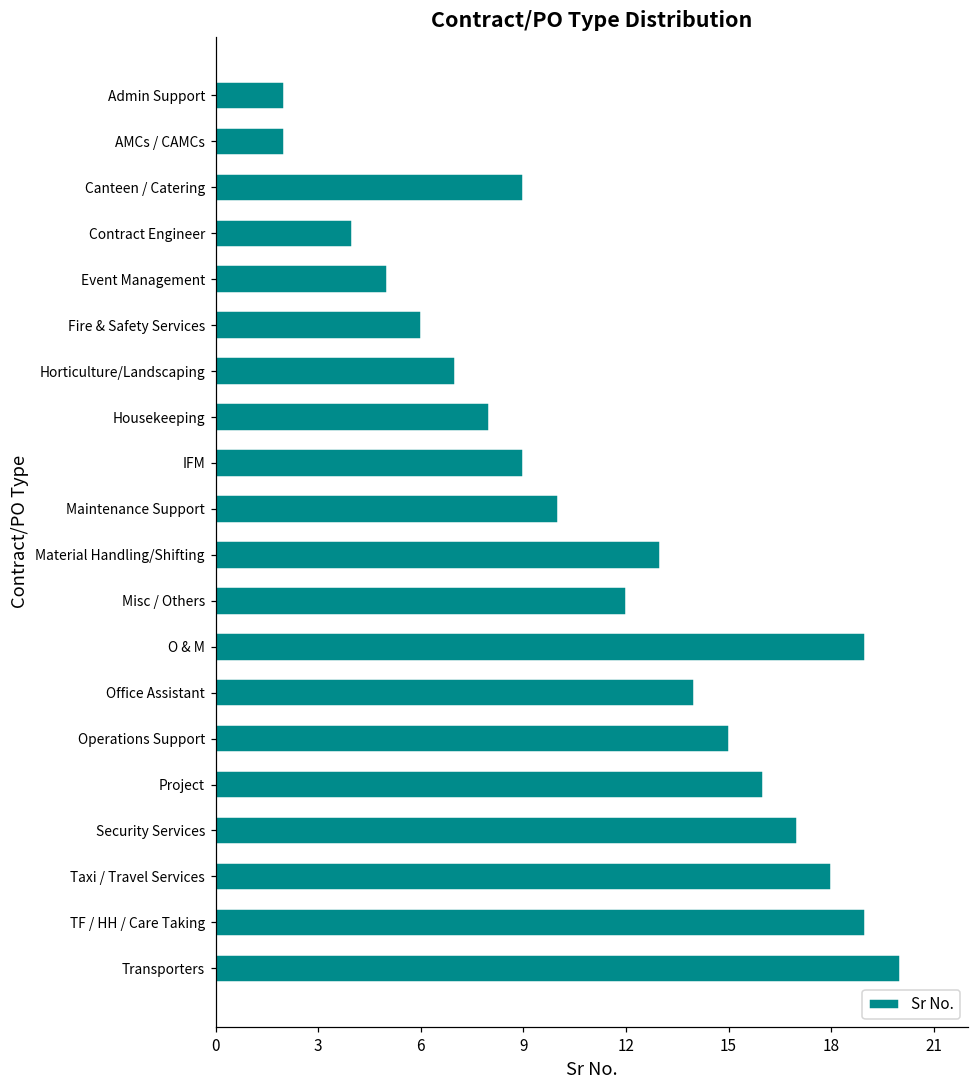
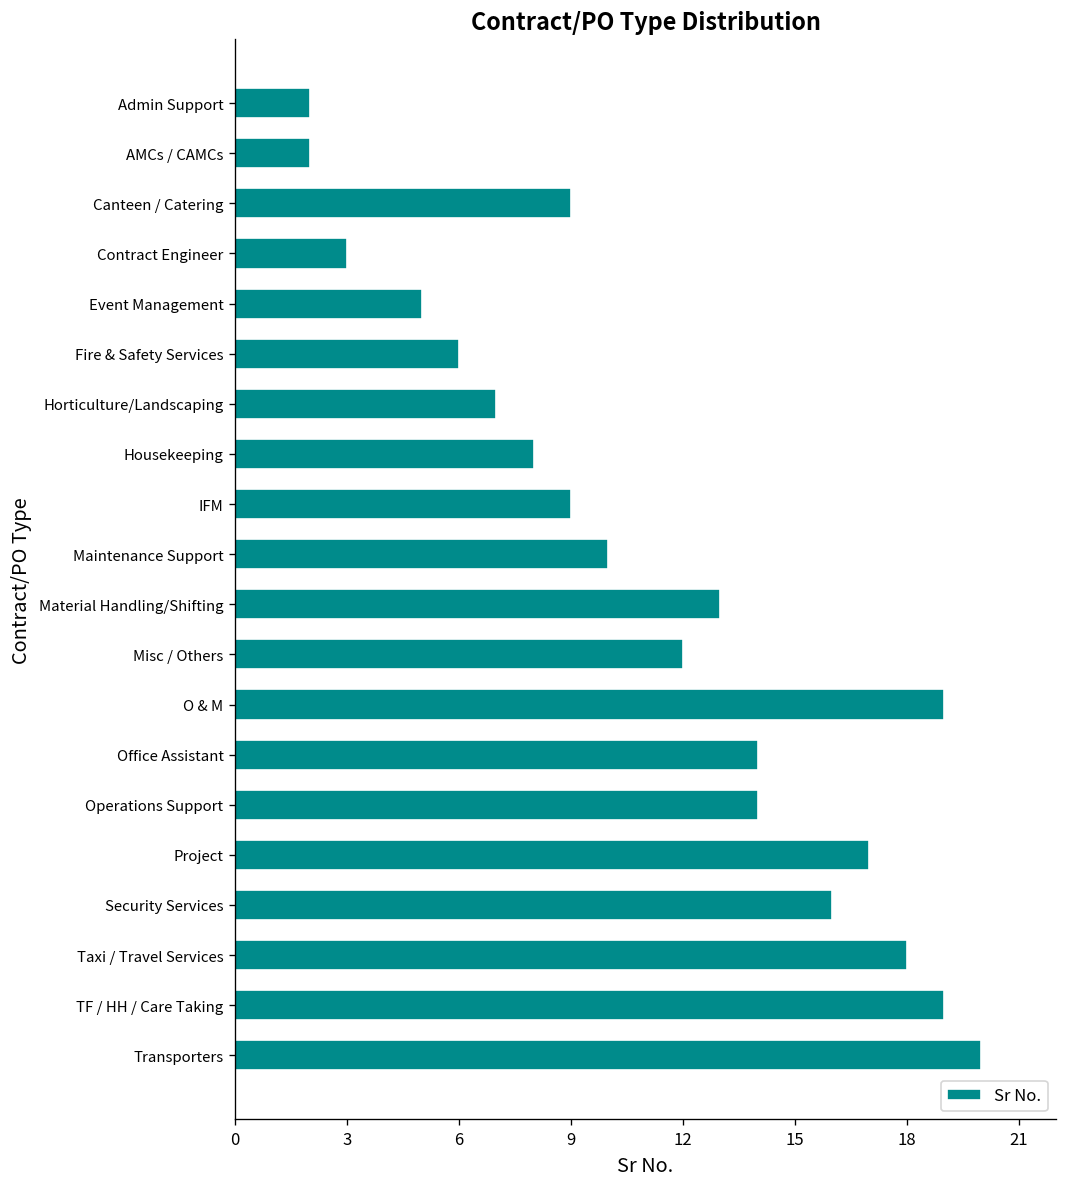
Contract Engineer: 4 -> 3
Operations Support: 15 -> 14
Project: 16 -> 17
Security Services: 17 -> 16
